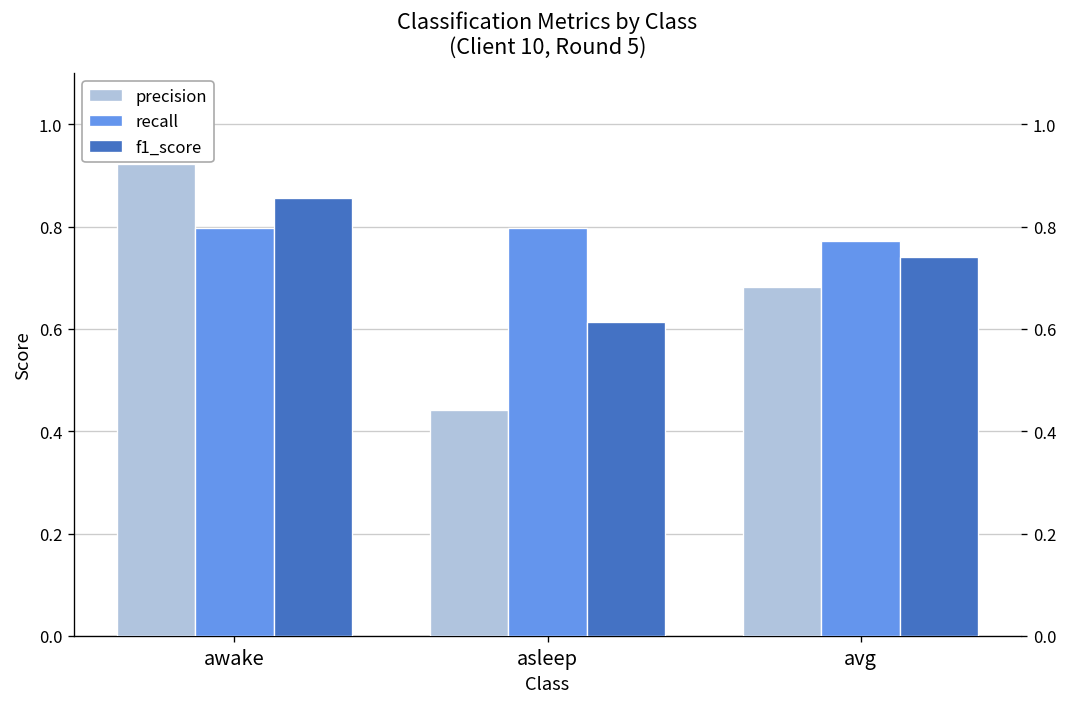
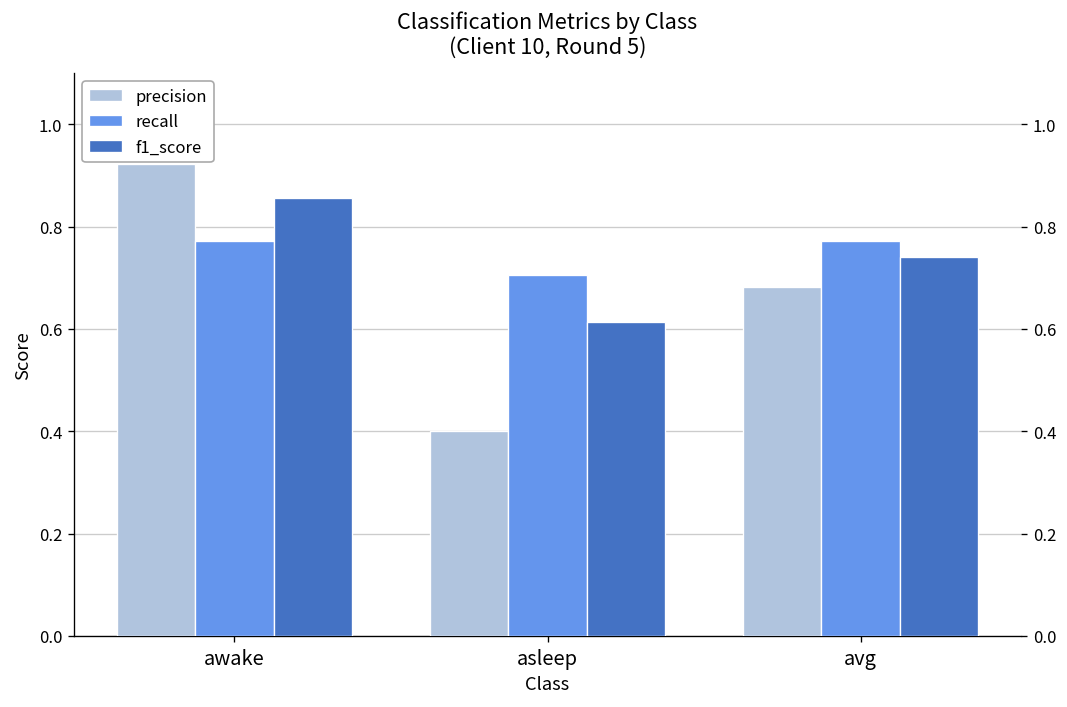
recall, awake: 0.80 -> 0.77
precision, asleep: 0.44 -> 0.40
recall, asleep: 0.80 -> 0.71
